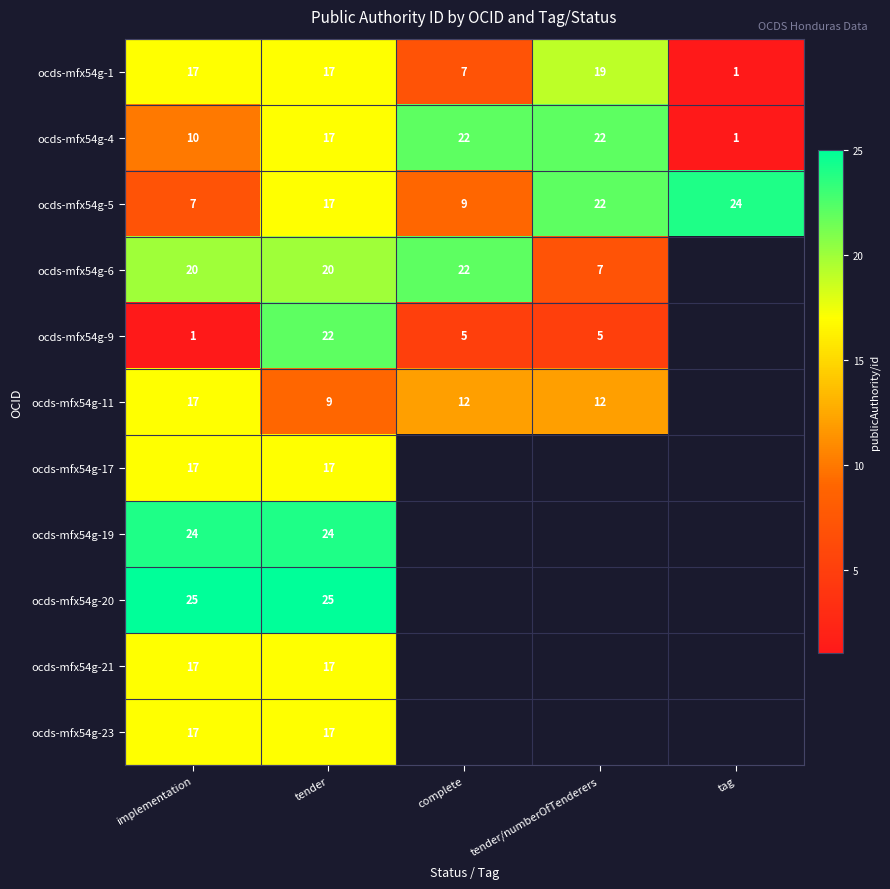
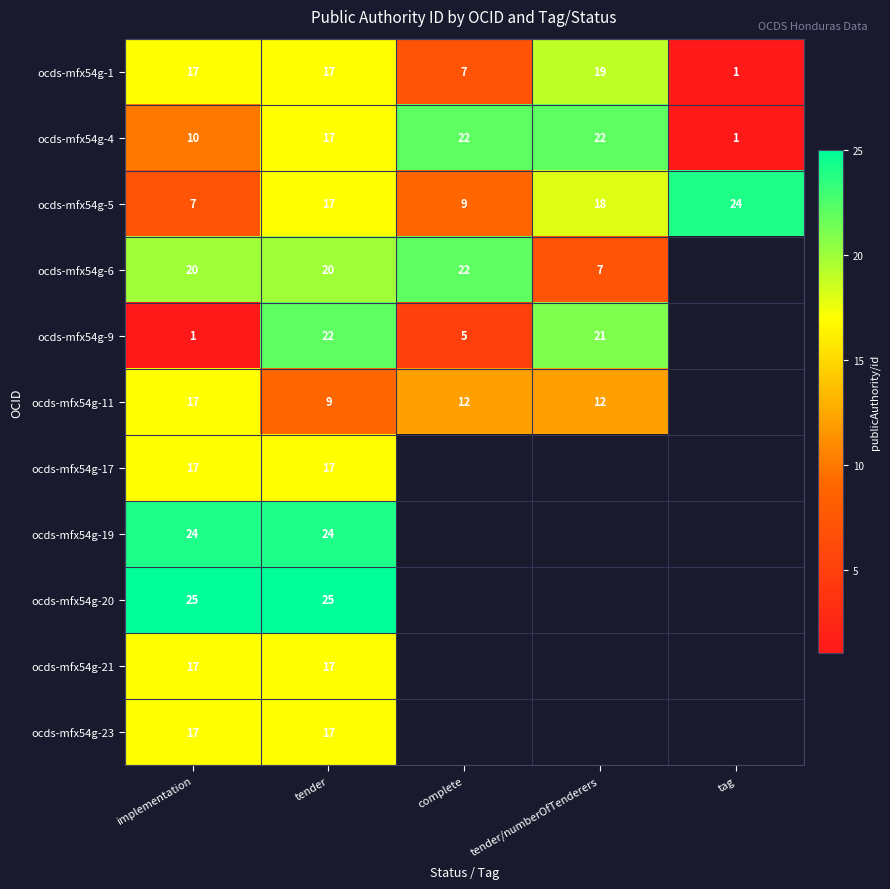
ocds-mfx54g-5, tender/numberOfTenderers: 22 -> 18
ocds-mfx54g-9, tender/numberOfTenderers: 5 -> 21
